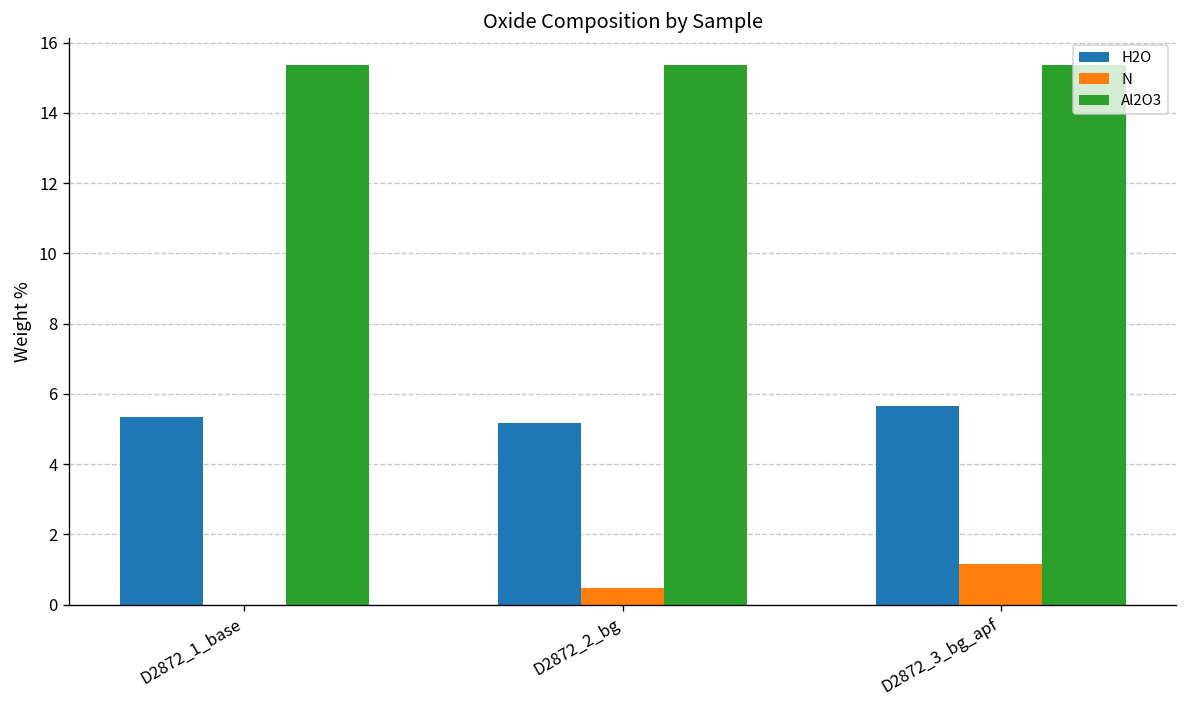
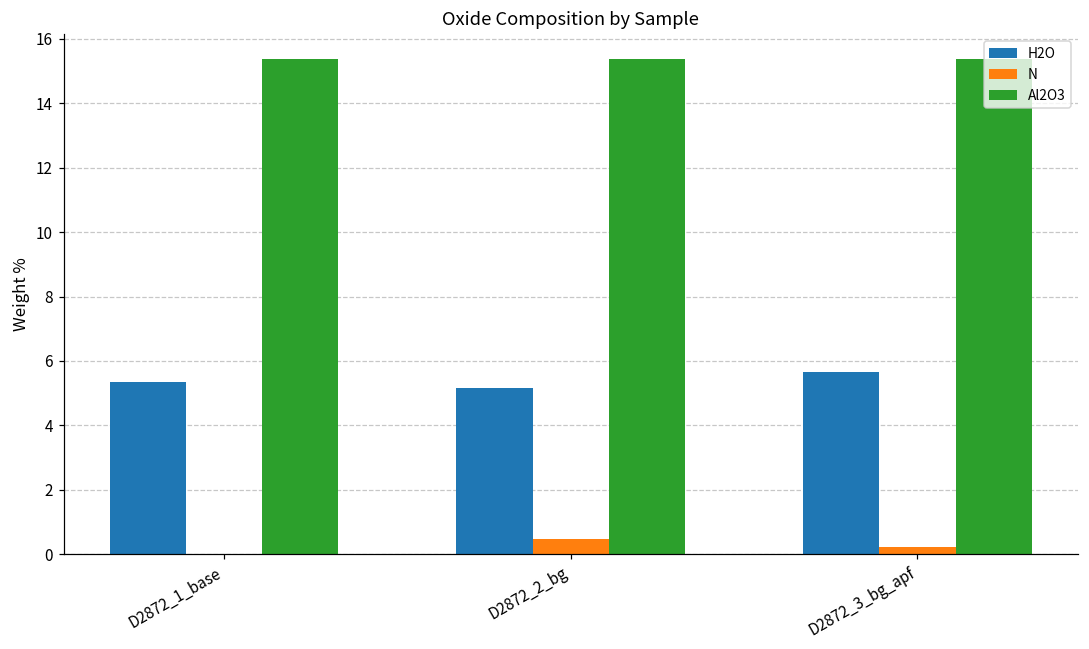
N, D2872_3_bg_apf: 1.2 -> 0.2
